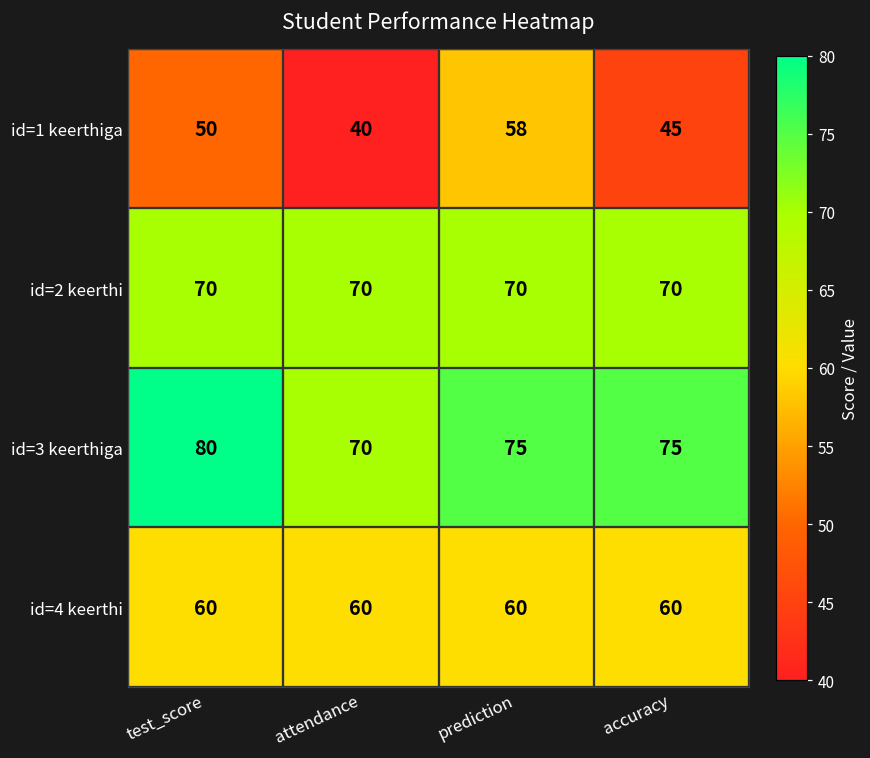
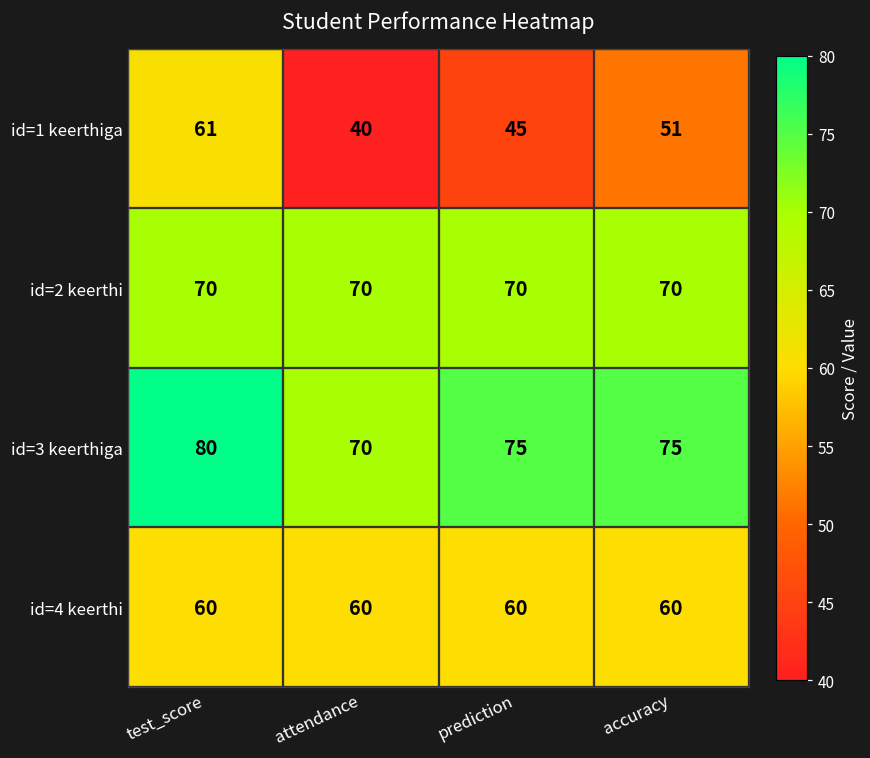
id=1 keerthiga, test_score: 50 -> 61
id=1 keerthiga, prediction: 58 -> 45
id=1 keerthiga, accuracy: 45 -> 51
